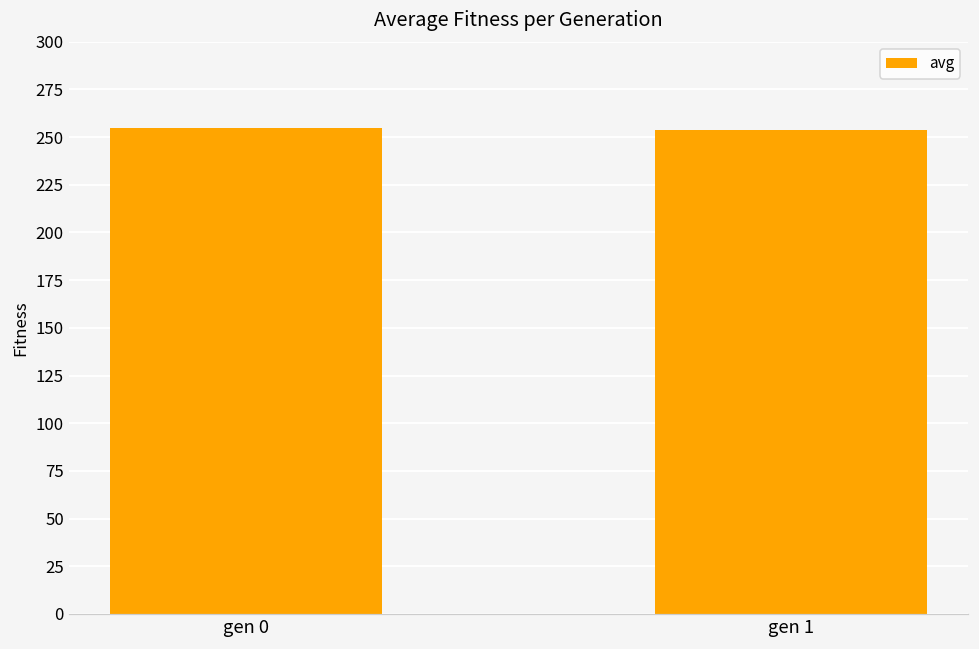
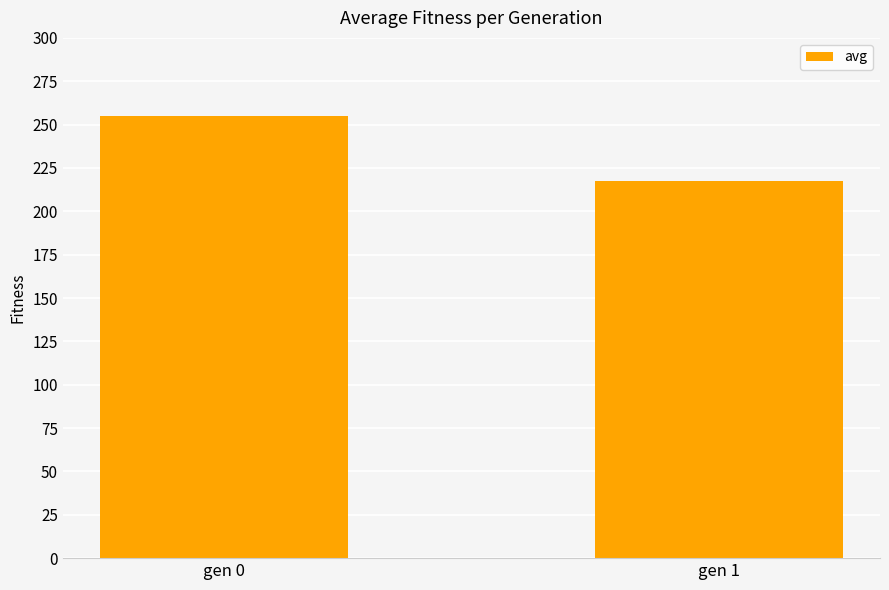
gen 1: 253 -> 217
